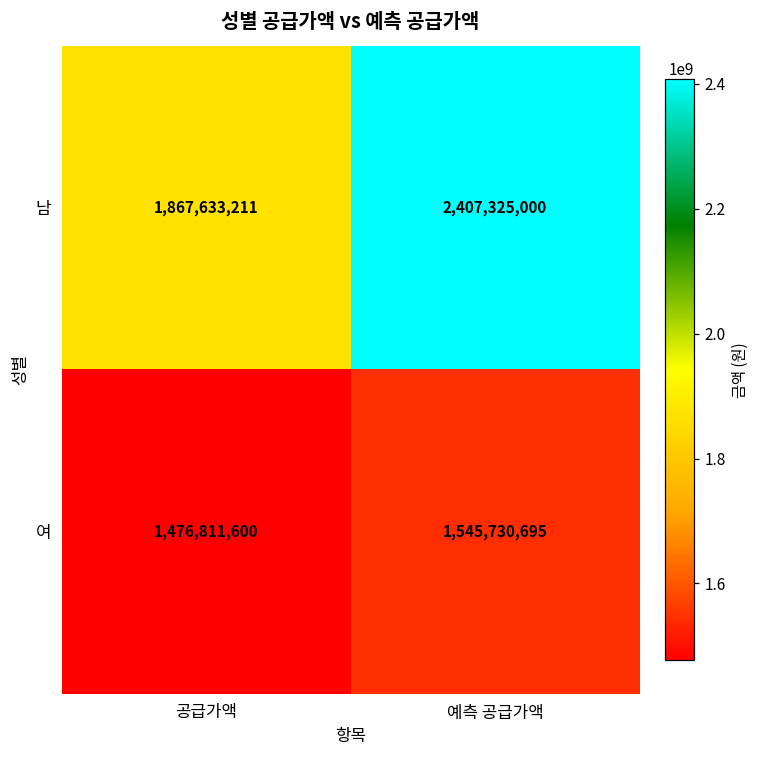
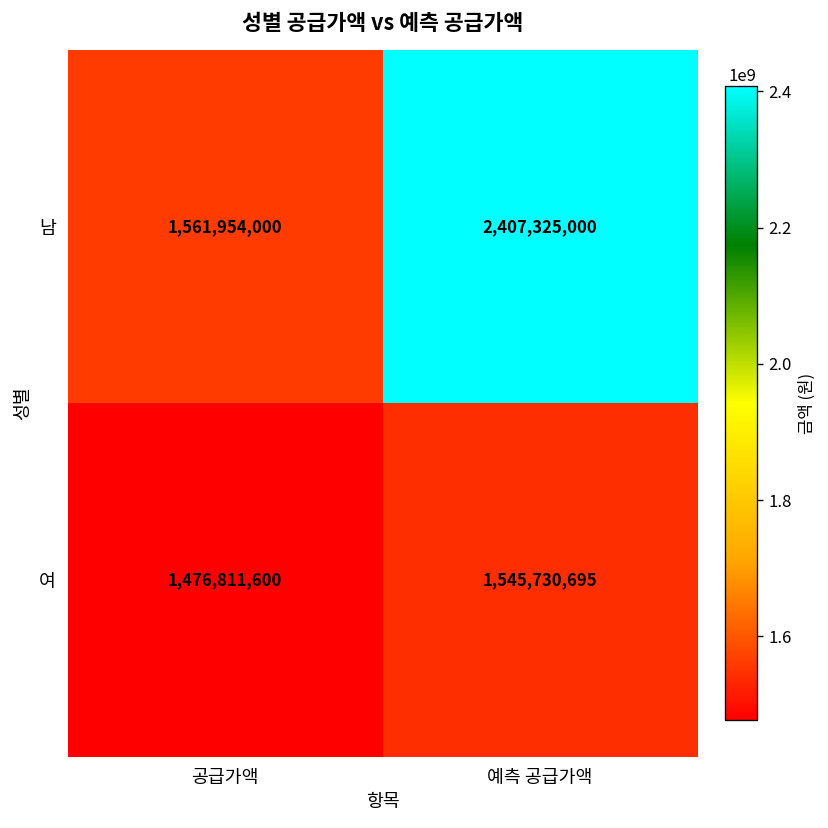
남, 공급가액: 1,867,633,211 -> 1,561,954,000
